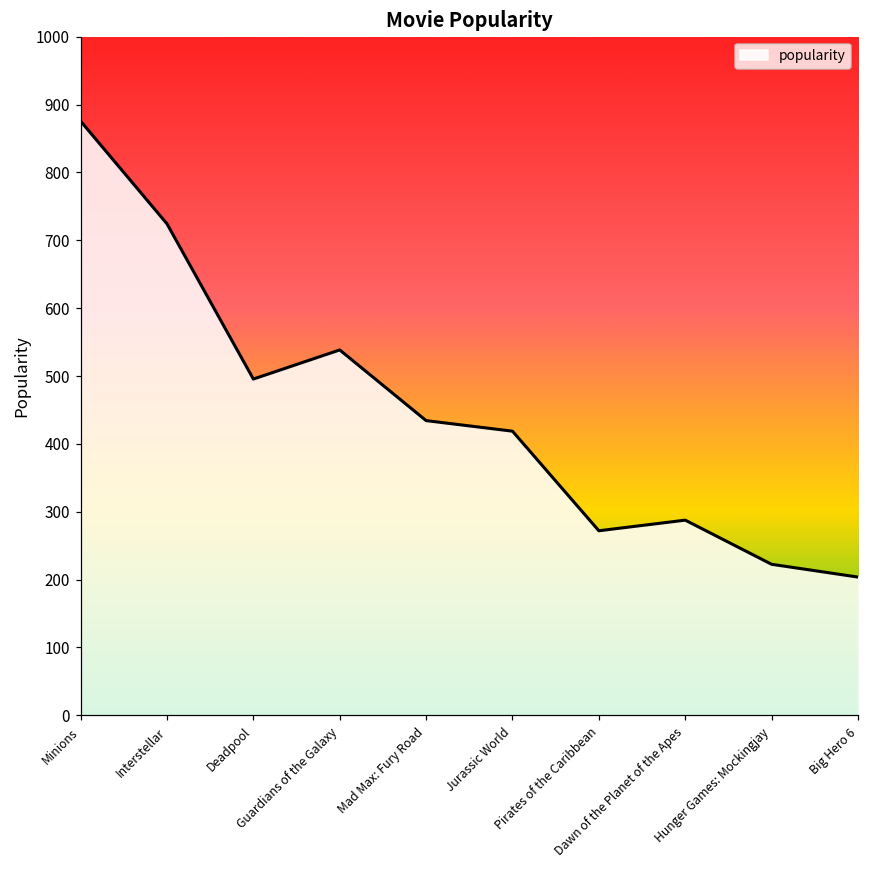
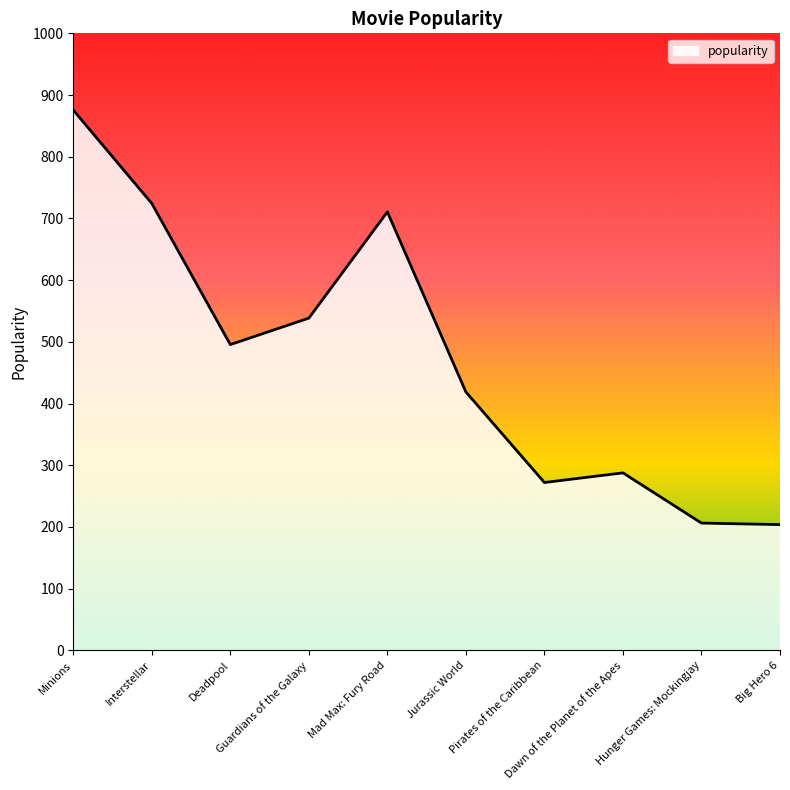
Mad Max: Fury Road: 430 -> 710
Hunger Games: Mockingjay: 220 -> 210
